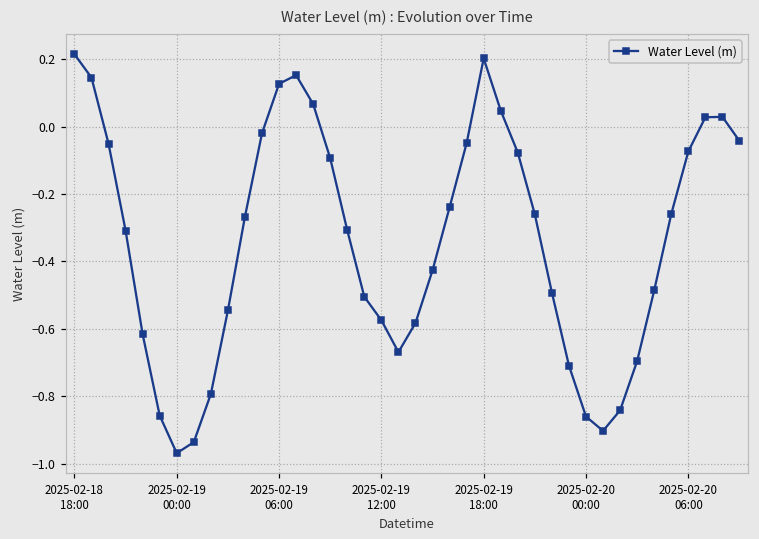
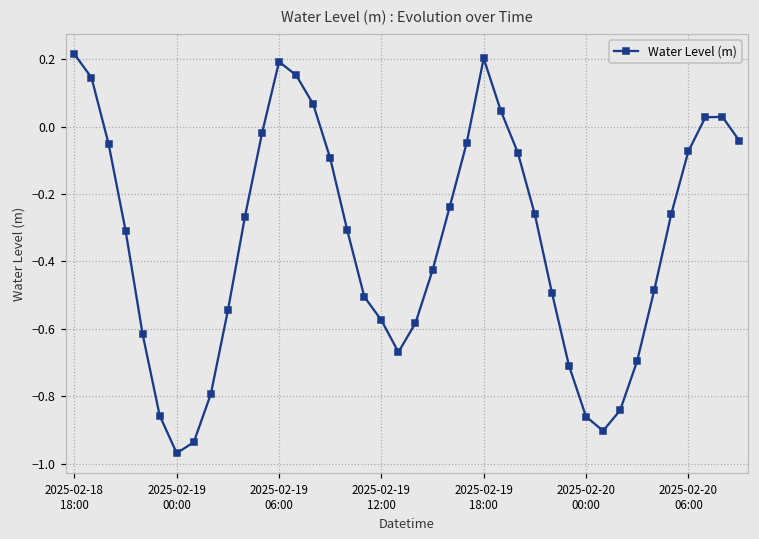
2025-02-19 06:00: 0.13 -> 0.19
